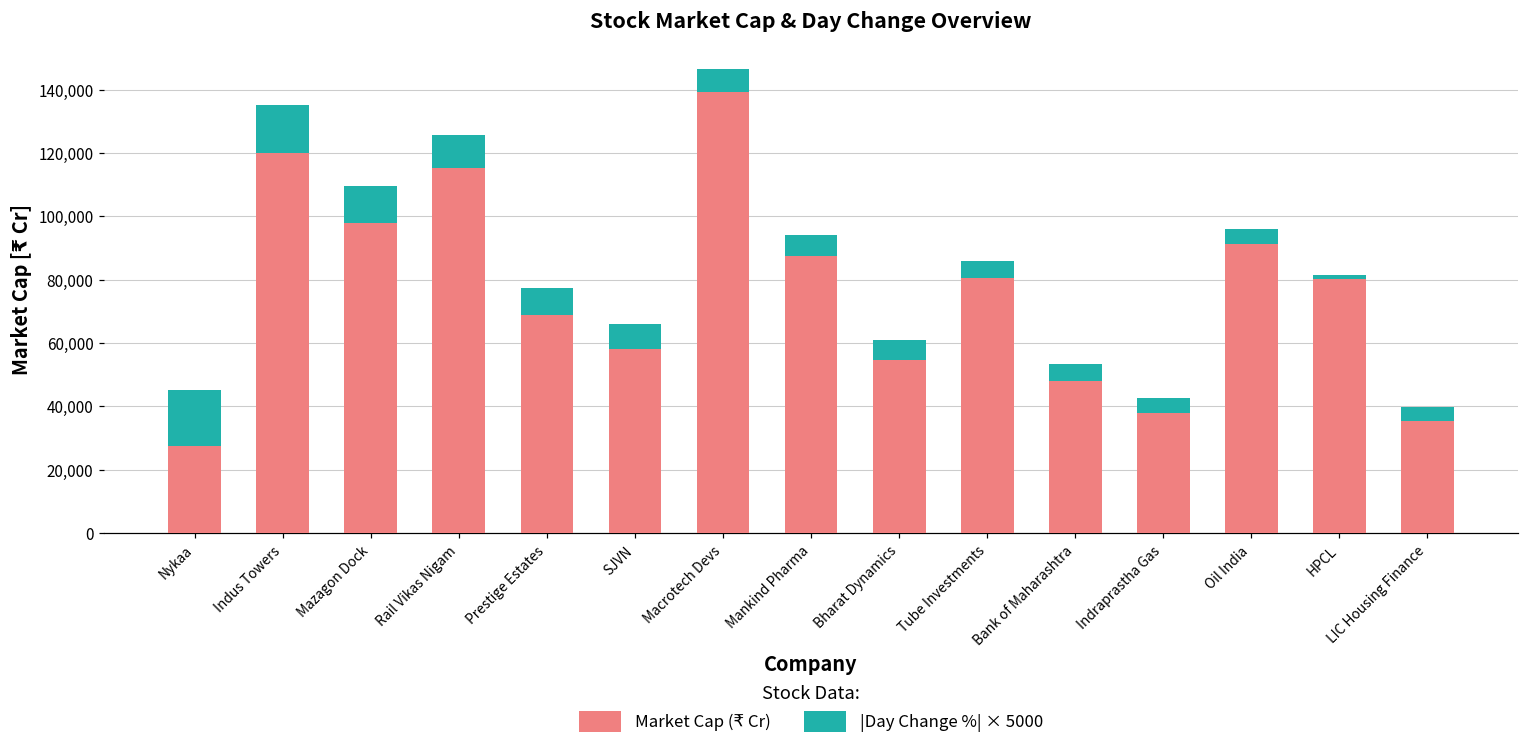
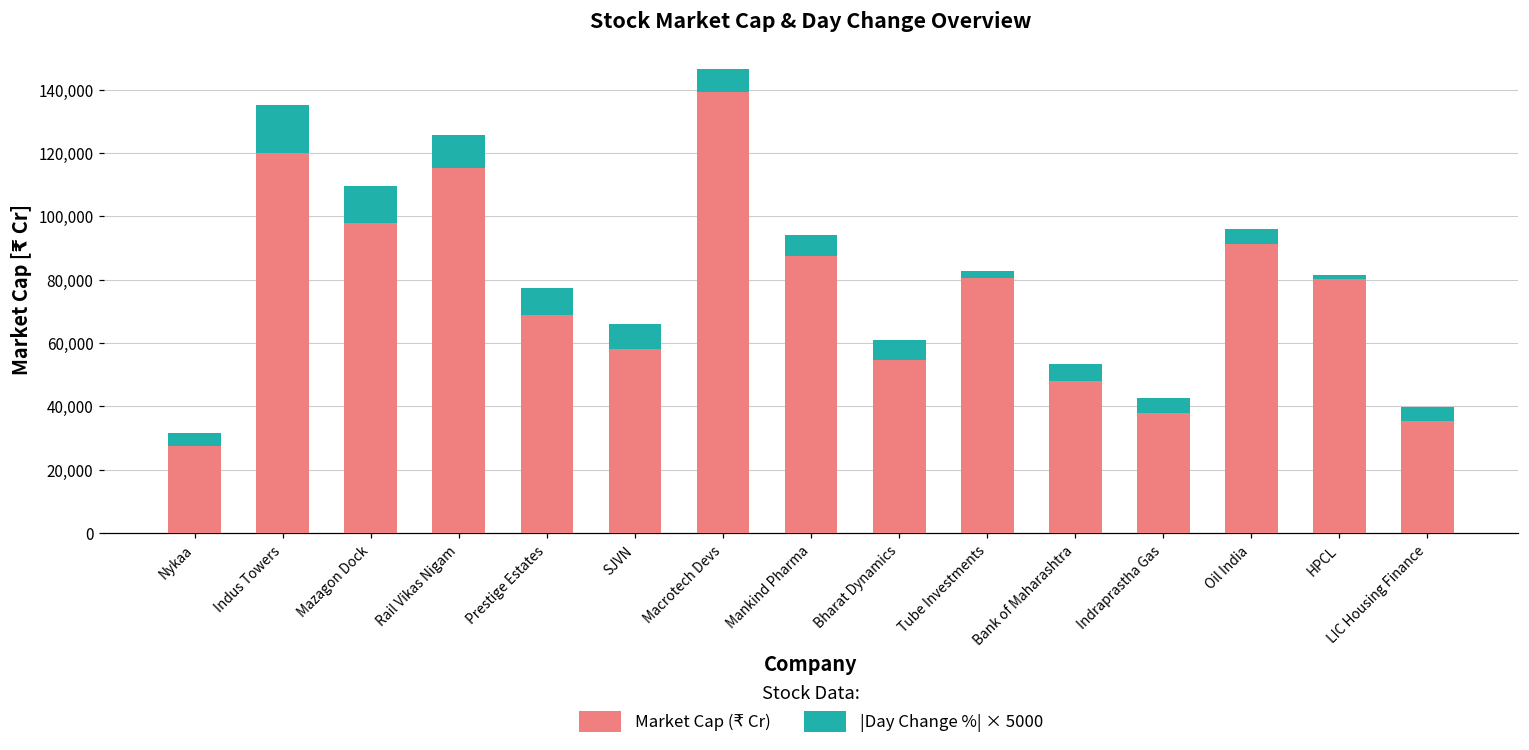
|Day Change %| × 5000, Nykaa: 18,000 -> 4,000
|Day Change %| × 5000, Tube Investments: 5,000 -> 2,000
